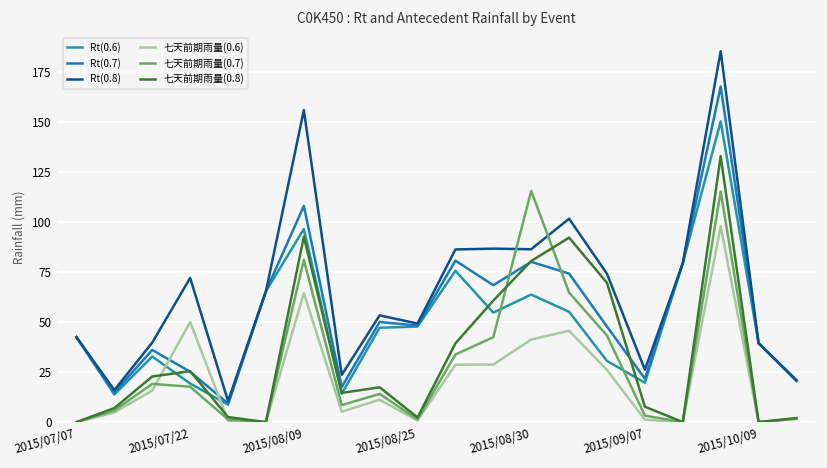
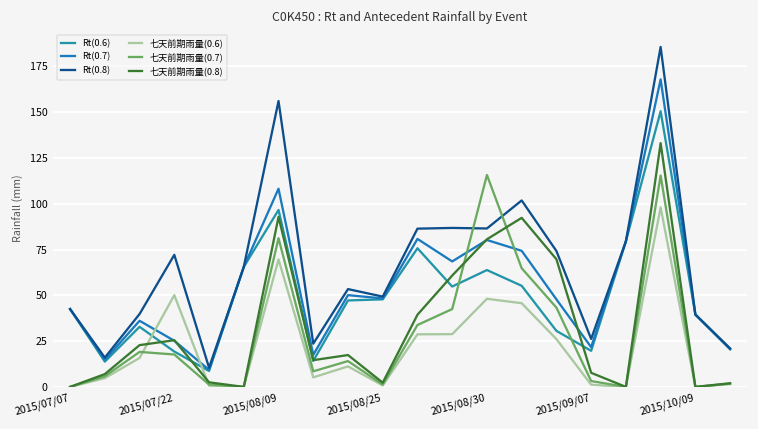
七天前期雨量(0.6), 2015/08/09: 65 -> 70
七天前期雨量(0.6), 2015/08/30: 41 -> 48
